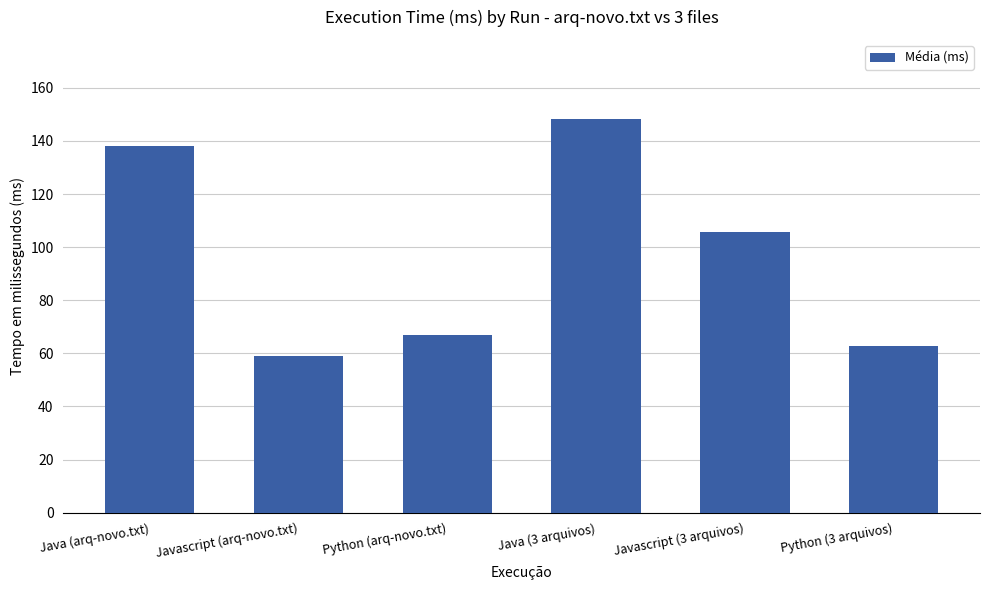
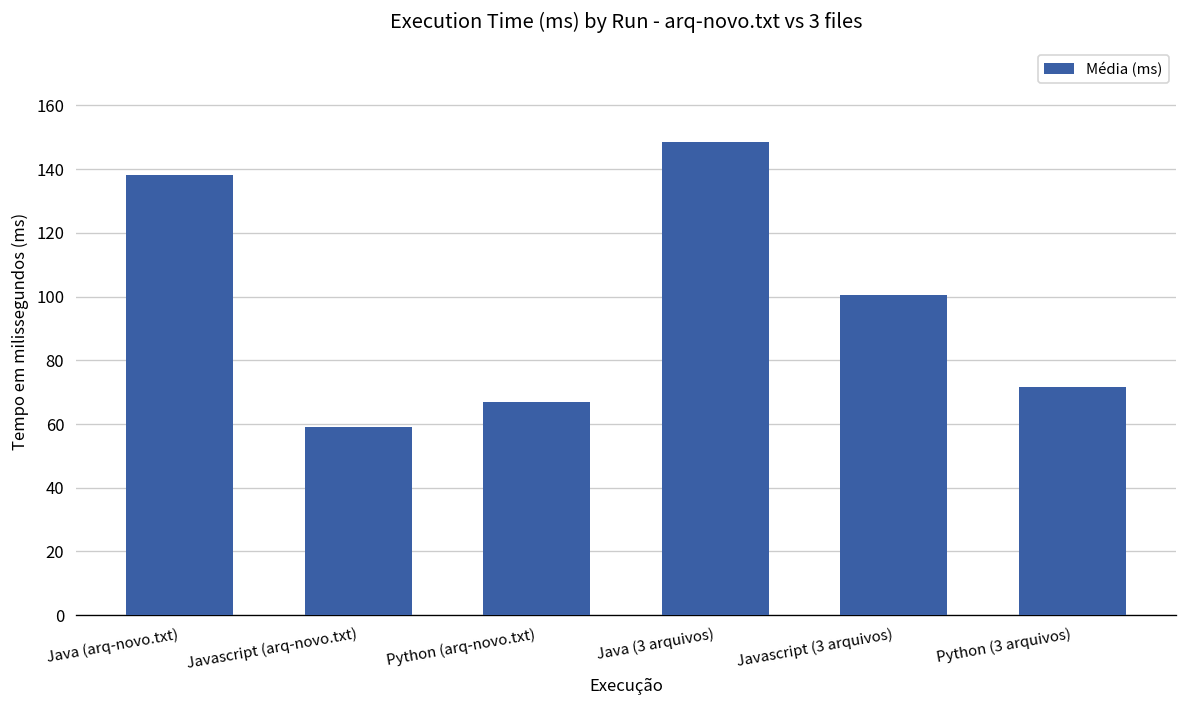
Javascript (3 arquivos): 106 -> 100
Python (3 arquivos): 63 -> 72
